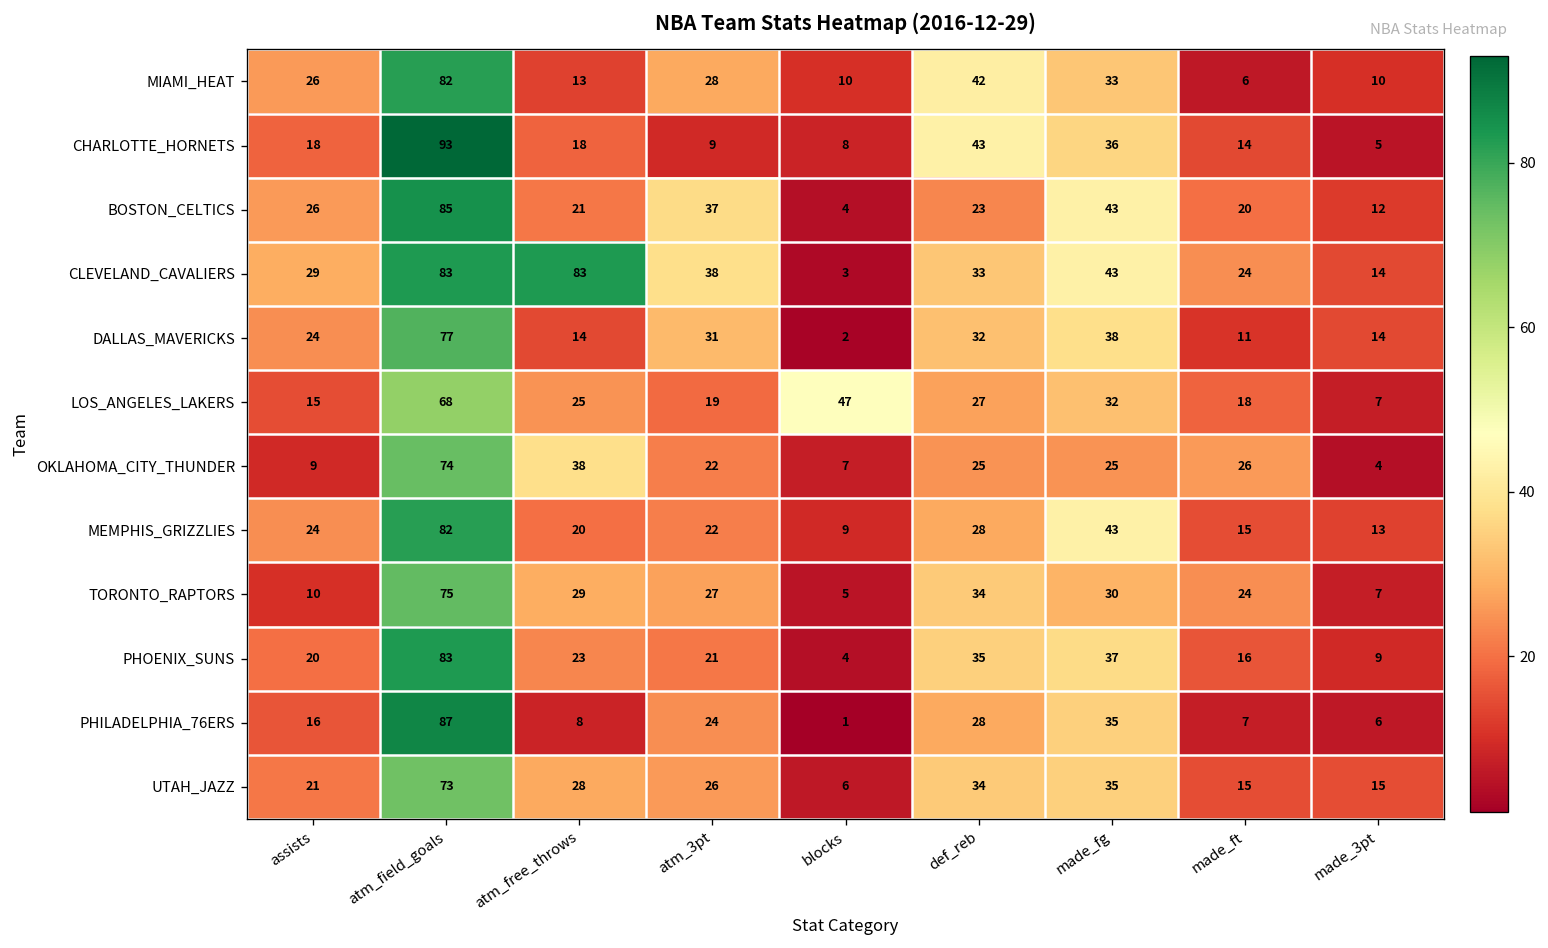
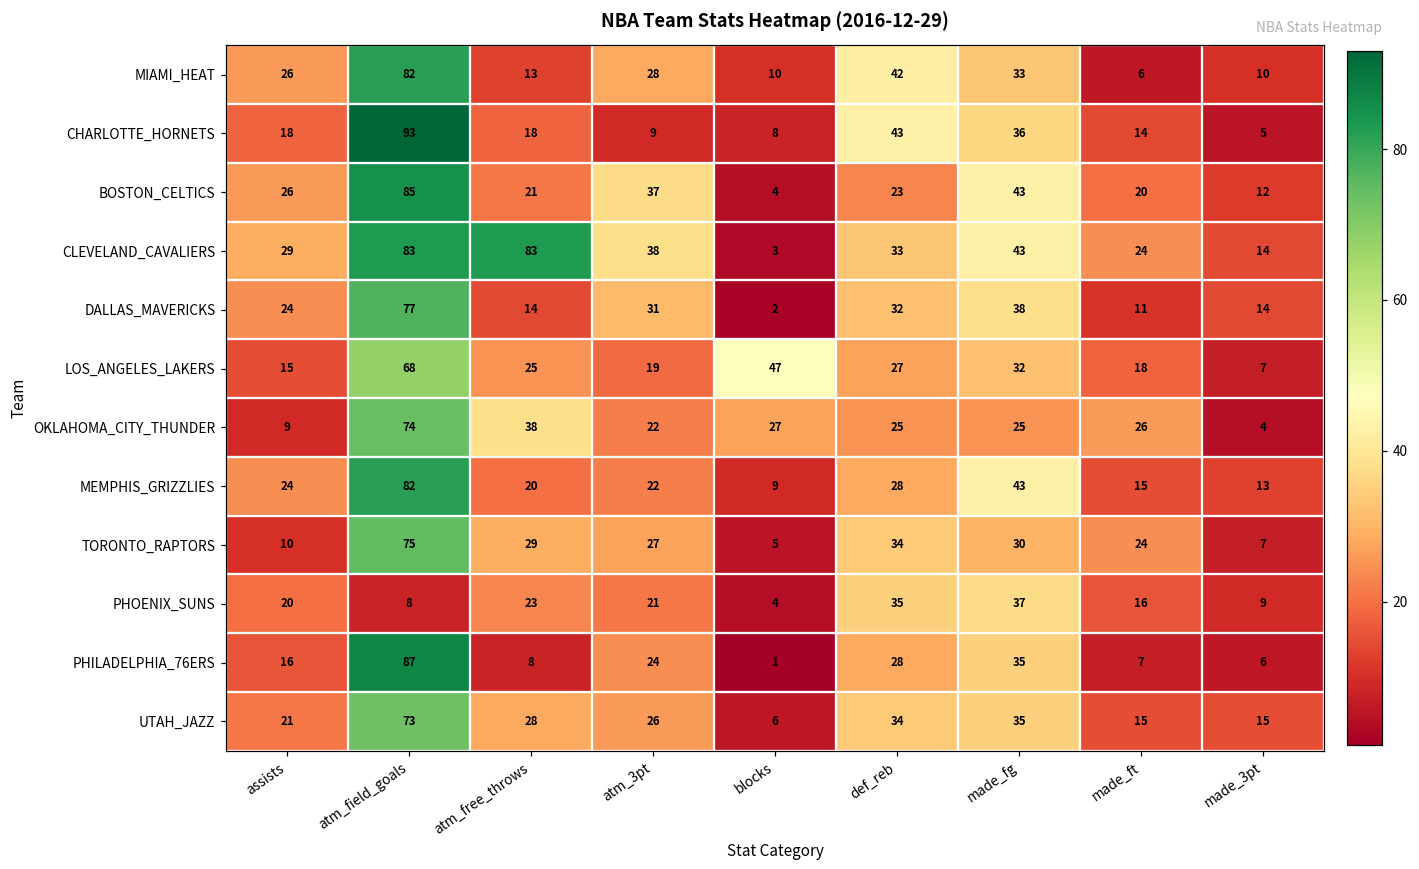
OKLAHOMA_CITY_THUNDER, blocks: 7 -> 27
PHOENIX_SUNS, atm_field_goals: 83 -> 8
